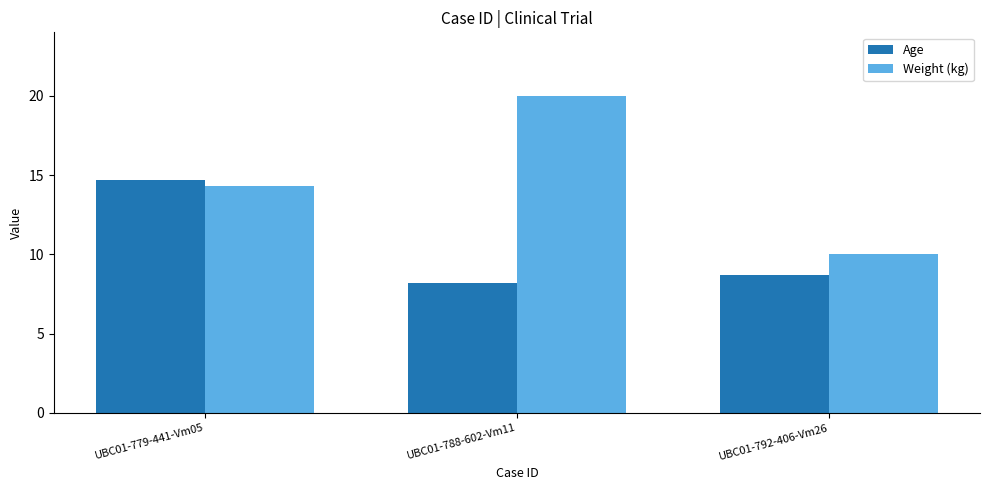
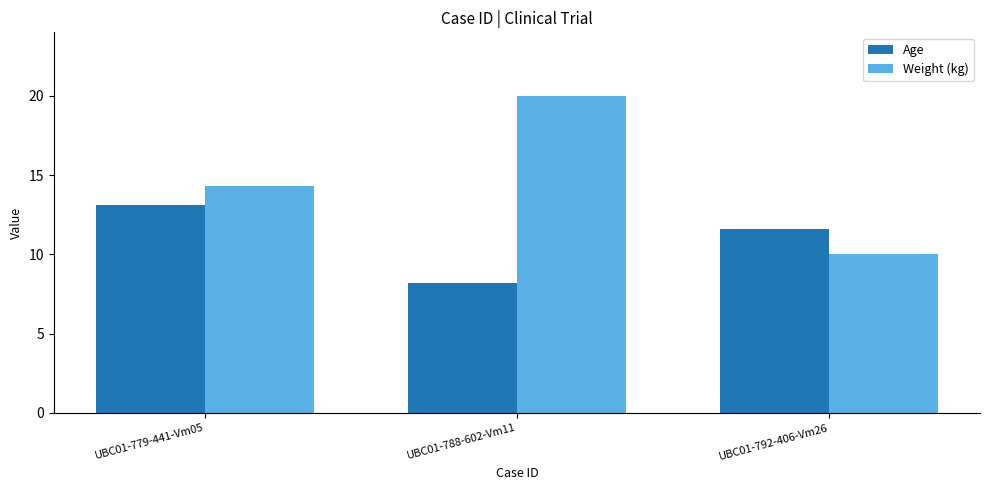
Age, UBC01-779-441-Vm05: 14.7 -> 13.1
Age, UBC01-792-406-Vm26: 8.7 -> 11.6
